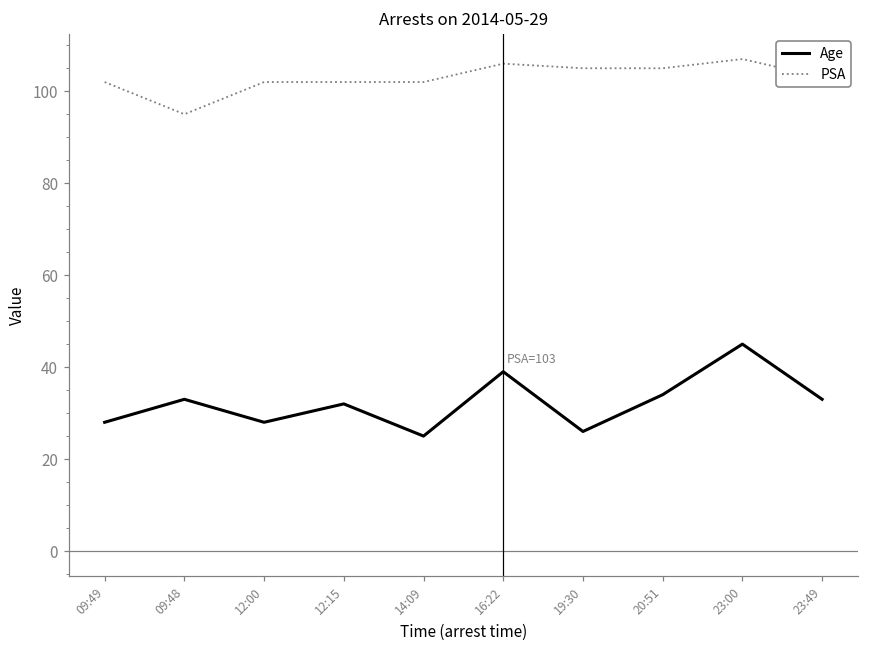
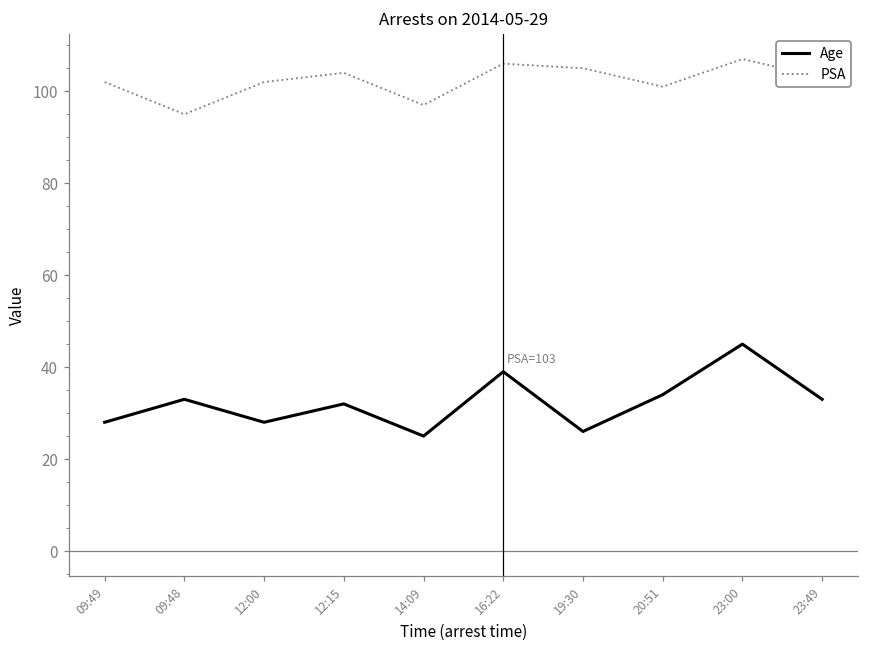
PSA, 12:15: 102 -> 104
PSA, 14:09: 102 -> 97
PSA, 20:51: 105 -> 101
